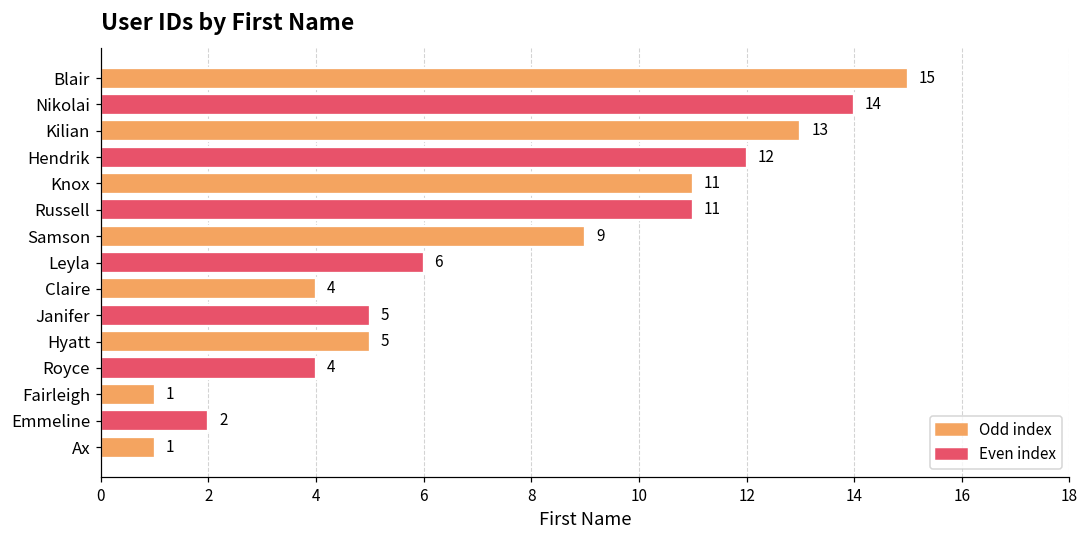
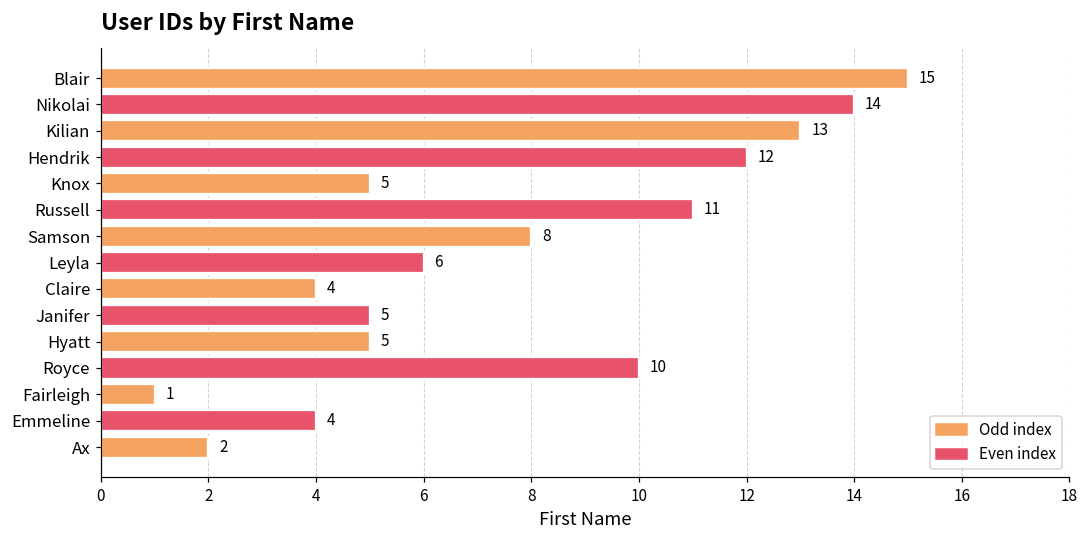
Knox: 11 -> 5
Samson: 9 -> 8
Royce: 4 -> 10
Emmeline: 2 -> 4
Ax: 1 -> 2
